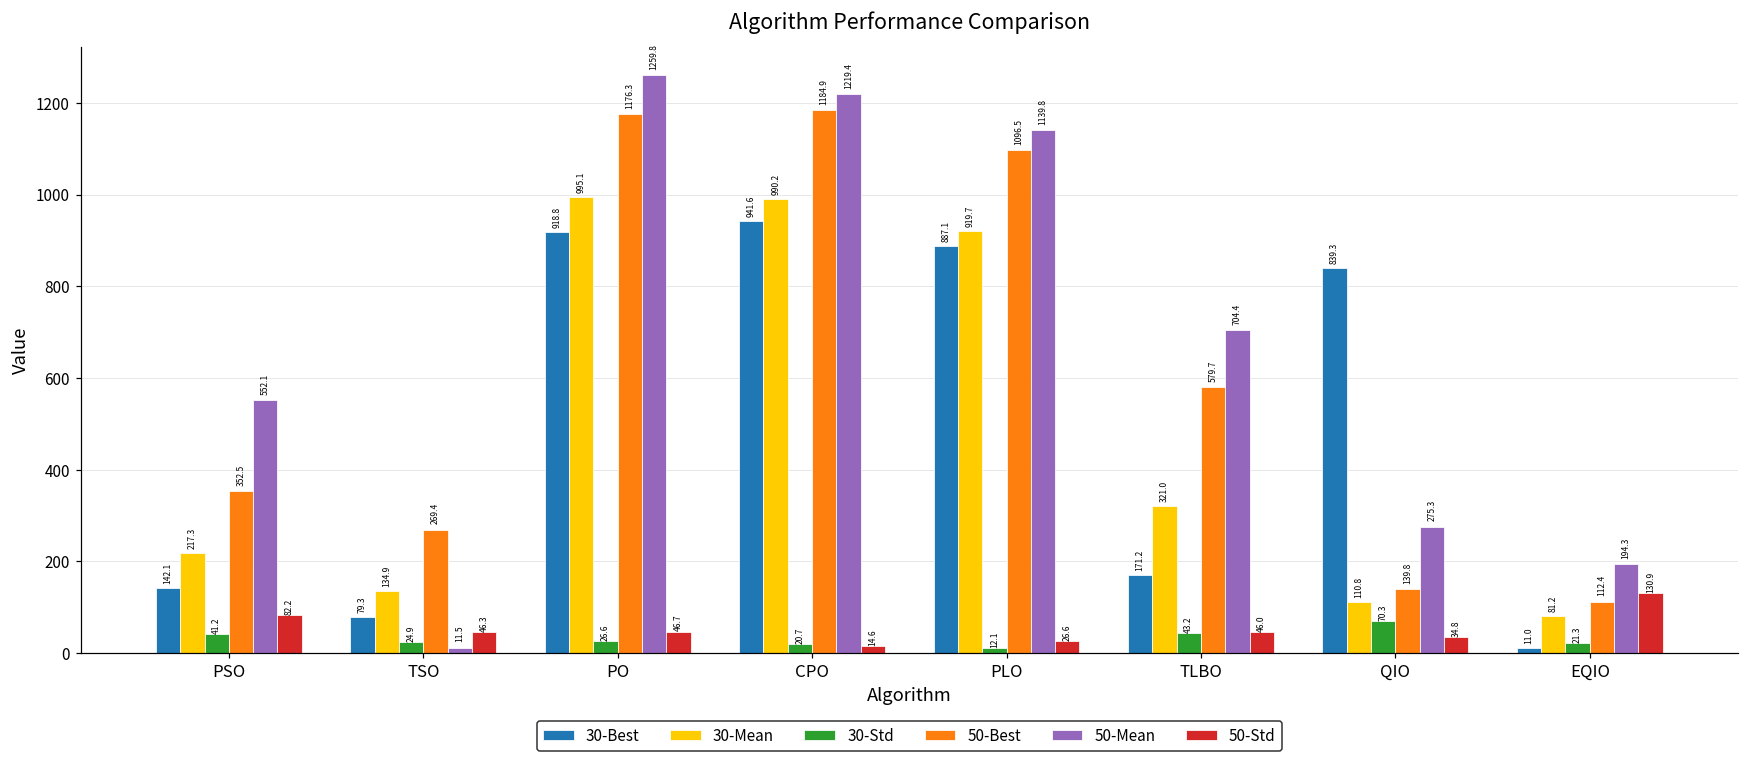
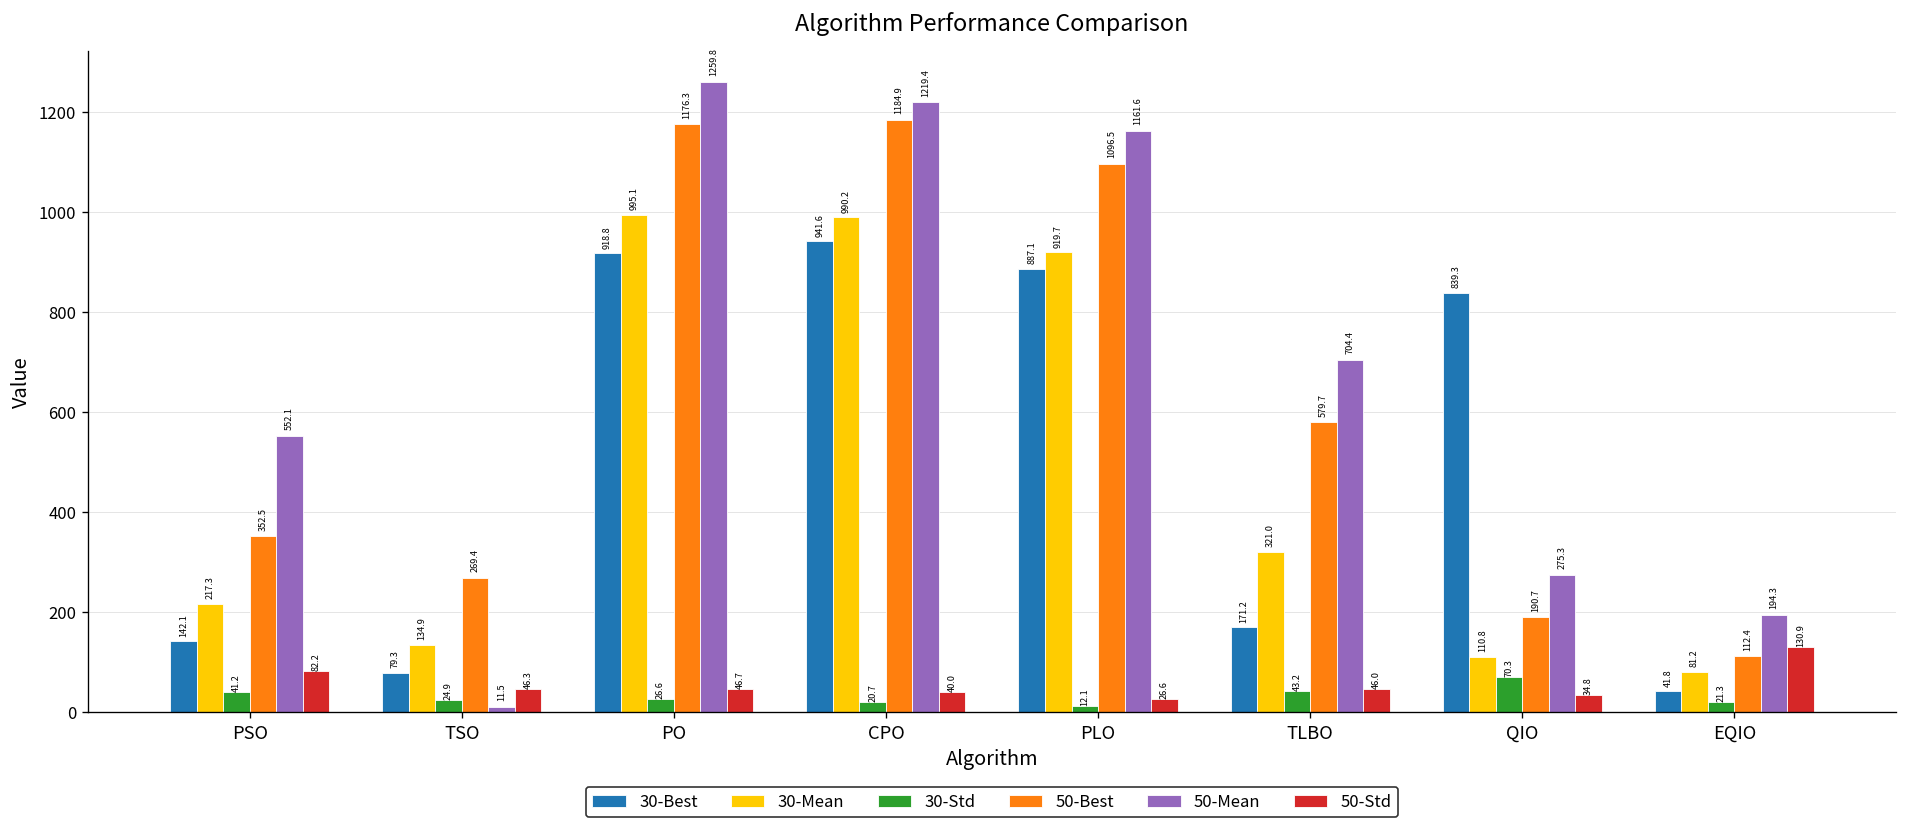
50-Std, CPO: 14.6 -> 40.0
50-Mean, PLO: 1139.8 -> 1161.6
50-Best, QIO: 139.8 -> 190.7
30-Best, EQIO: 11.0 -> 41.8
